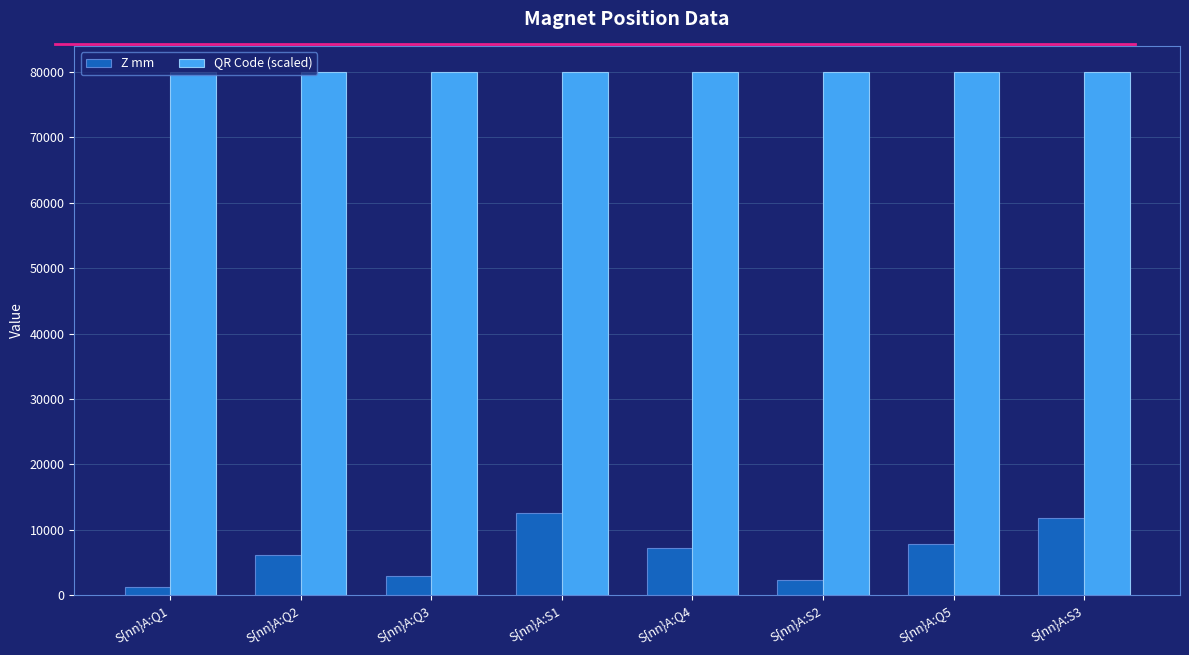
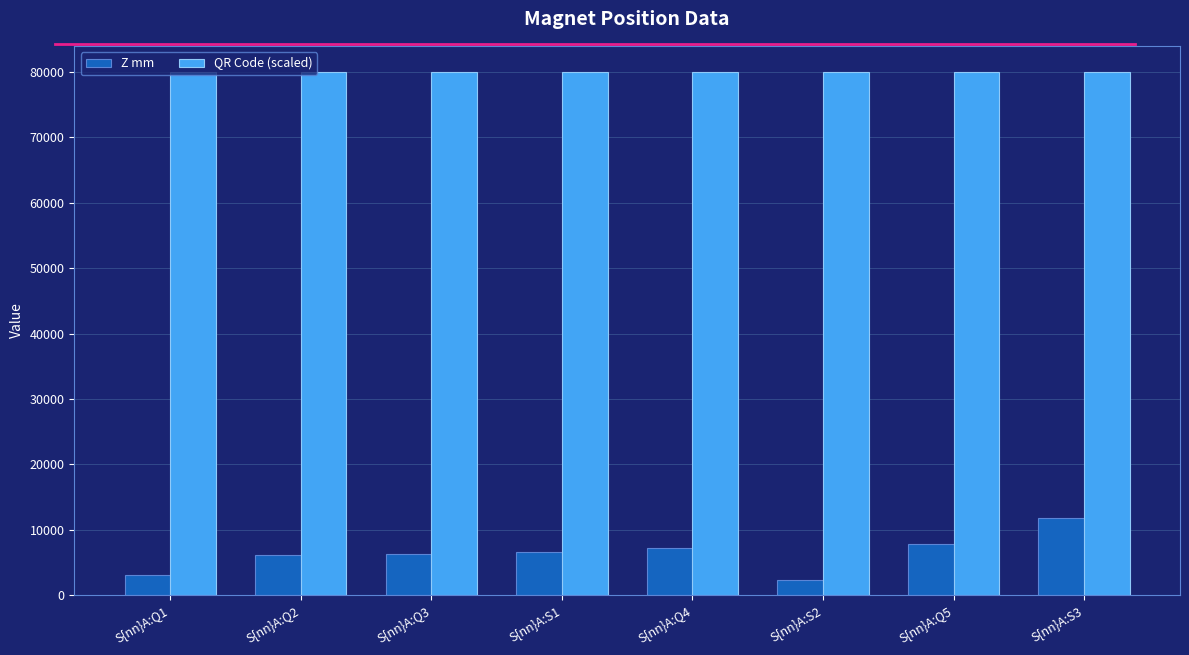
Z mm, S{nn}A:Q1: 1000 -> 3000
Z mm, S{nn}A:Q3: 3000 -> 6000
Z mm, S{nn}A:S1: 13000 -> 7000
